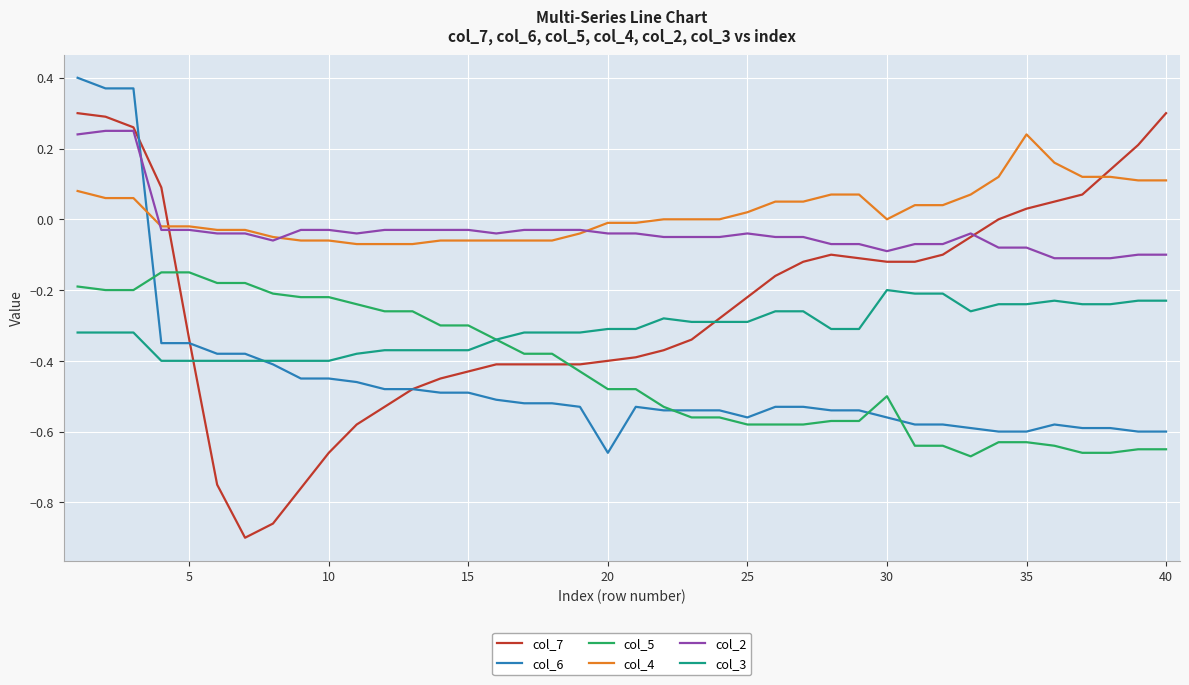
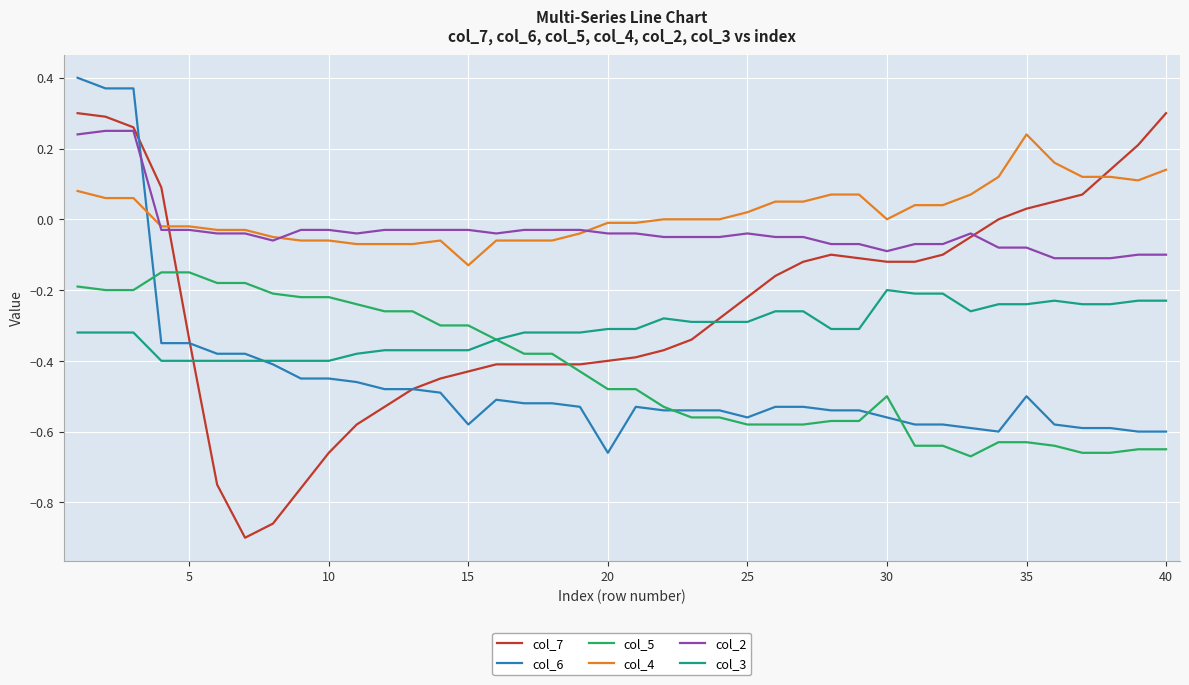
col_6, 15: -0.49 -> -0.58
col_4, 15: -0.06 -> -0.13
col_6, 35: -0.6 -> -0.5
col_4, 40: 0.11 -> 0.14
